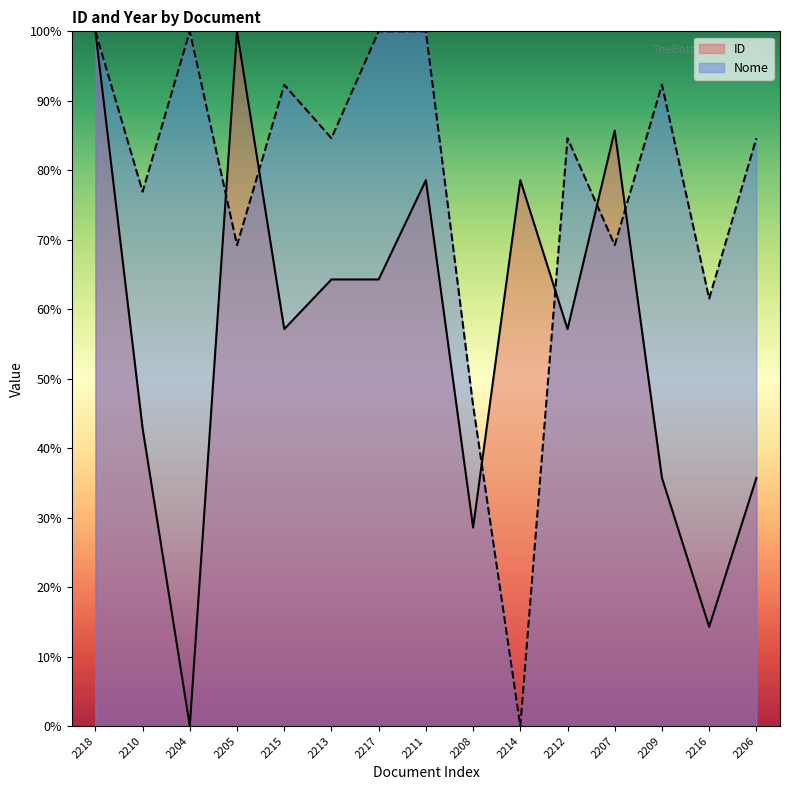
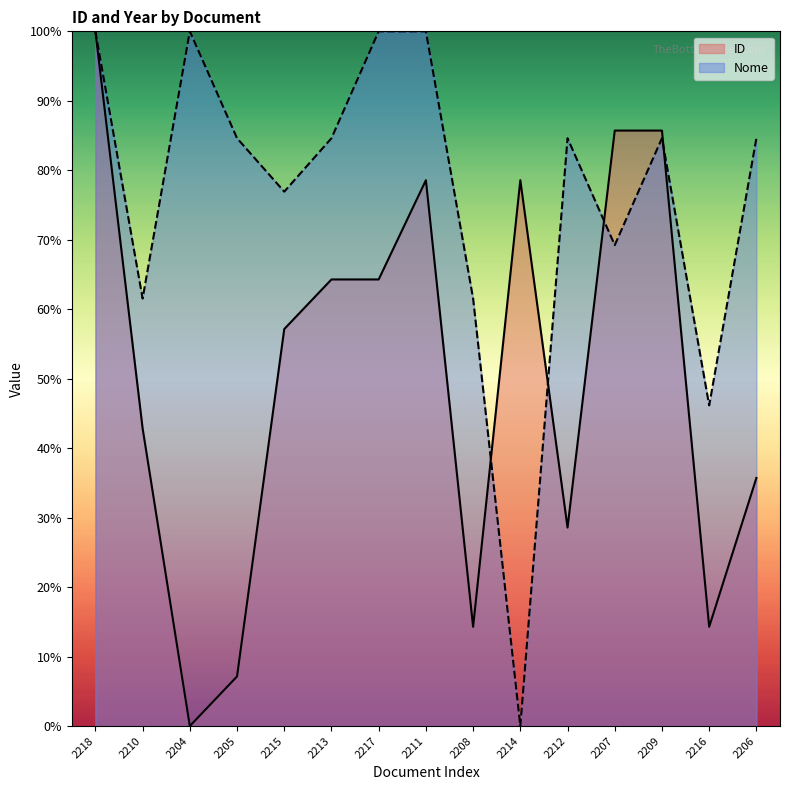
Nome, 2210: 77% -> 62%
ID, 2205: 100% -> 7%
Nome, 2205: 69% -> 85%
Nome, 2215: 92% -> 77%
ID, 2208: 29% -> 14%
Nome, 2208: 46% -> 62%
ID, 2212: 57% -> 29%
ID, 2209: 36% -> 86%
Nome, 2209: 92% -> 85%
Nome, 2216: 62% -> 46%
